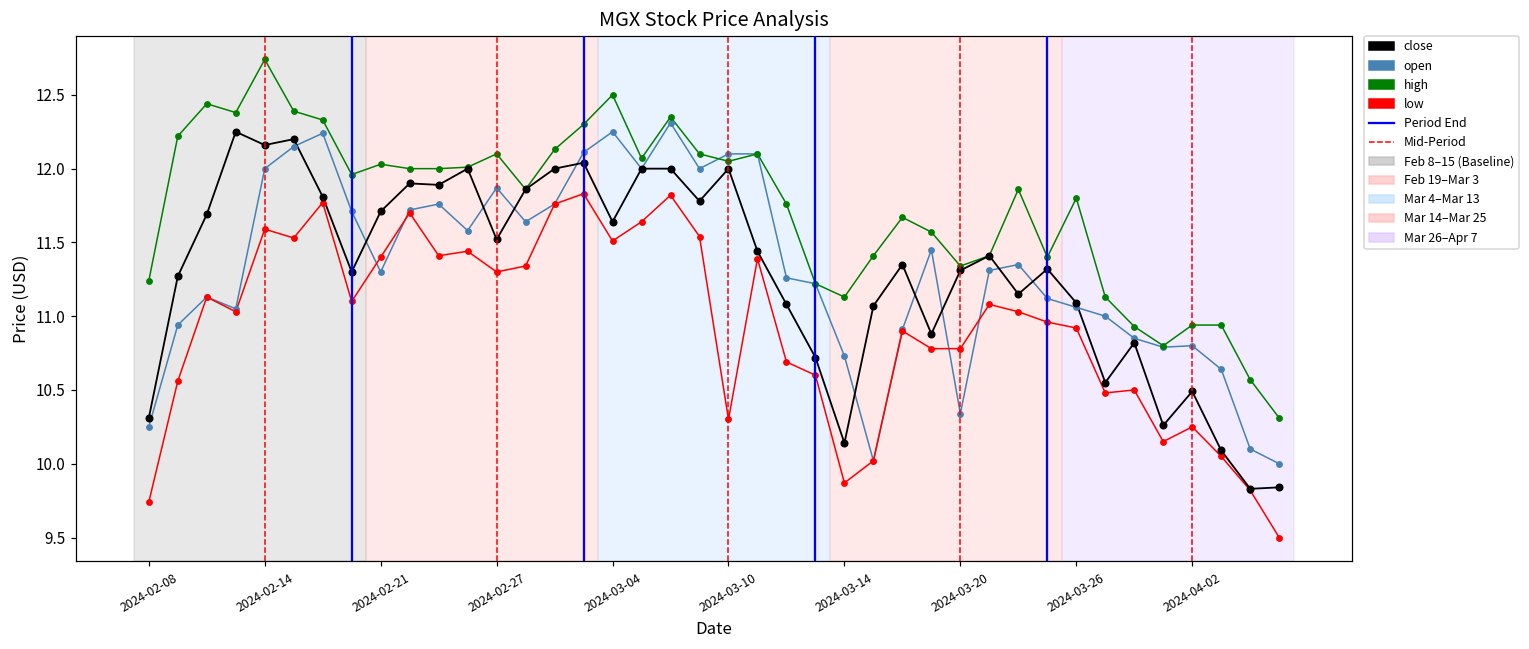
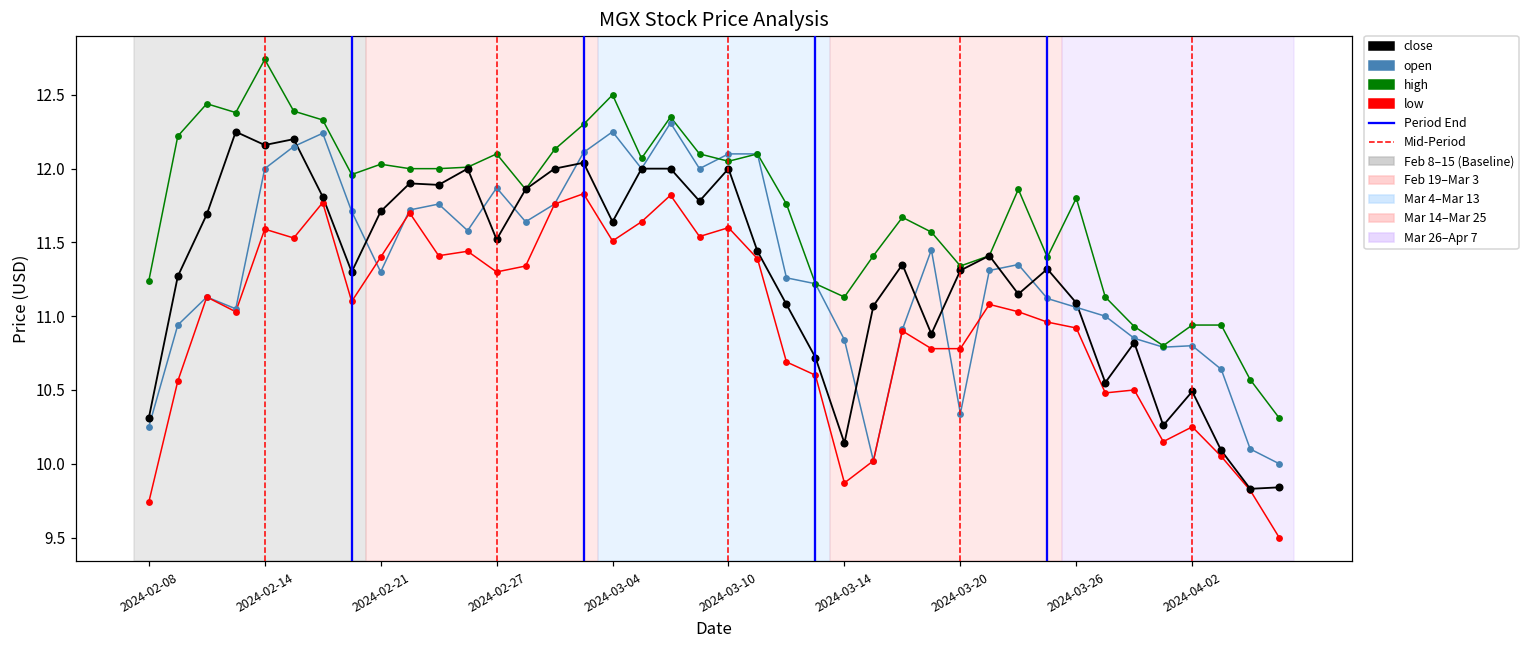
low, 2024-03-10: 10.3 -> 11.6
open, 2024-03-14: 10.73 -> 10.84
